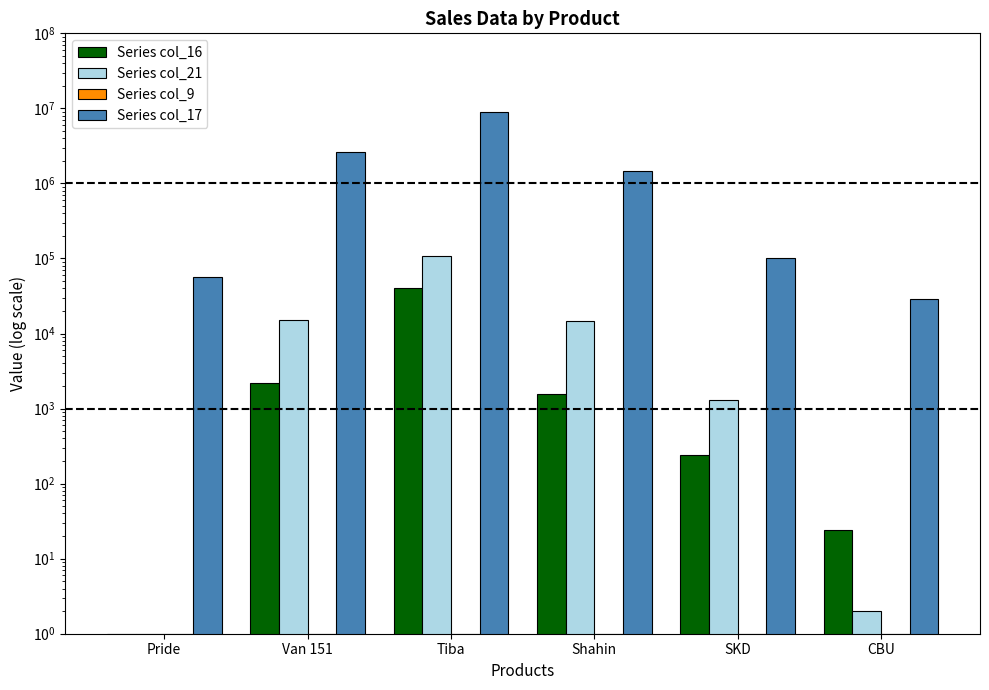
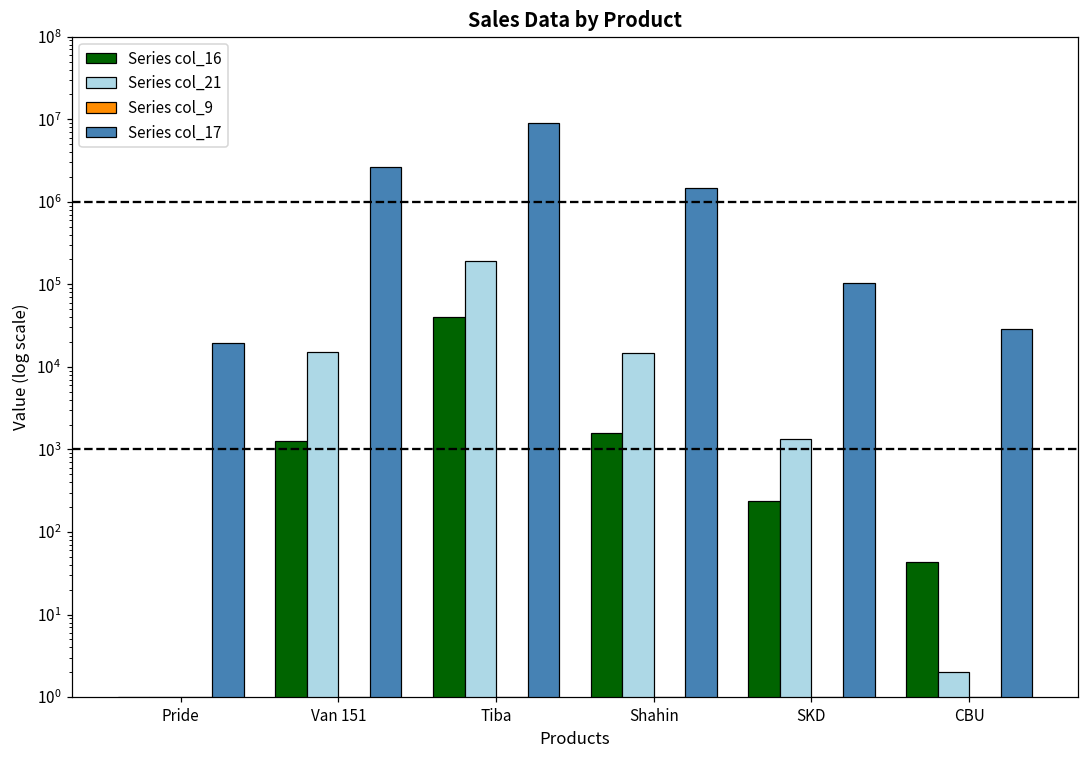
Series col_17, Pride: 60000 -> 20000
Series col_16, Van 151: 2200 -> 1300
Series col_21, Tiba: 110000 -> 190000
Series col_16, CBU: 24 -> 40
